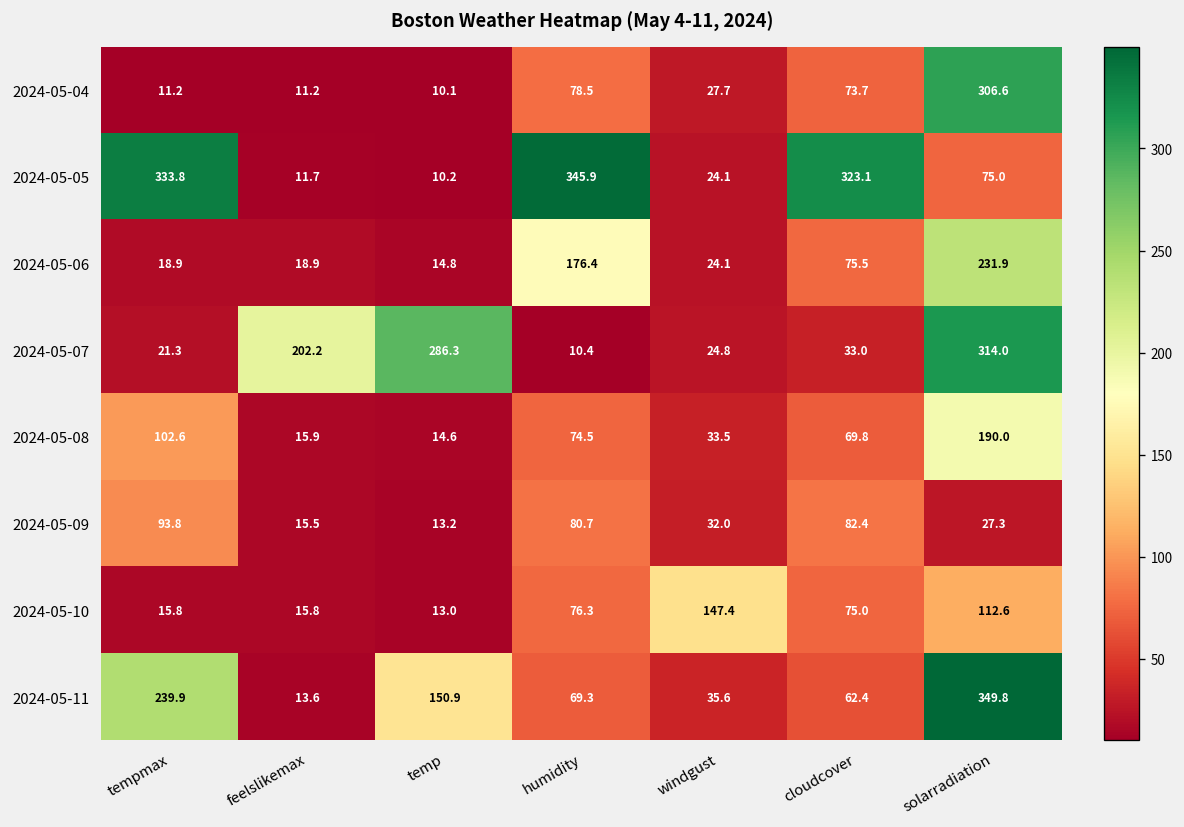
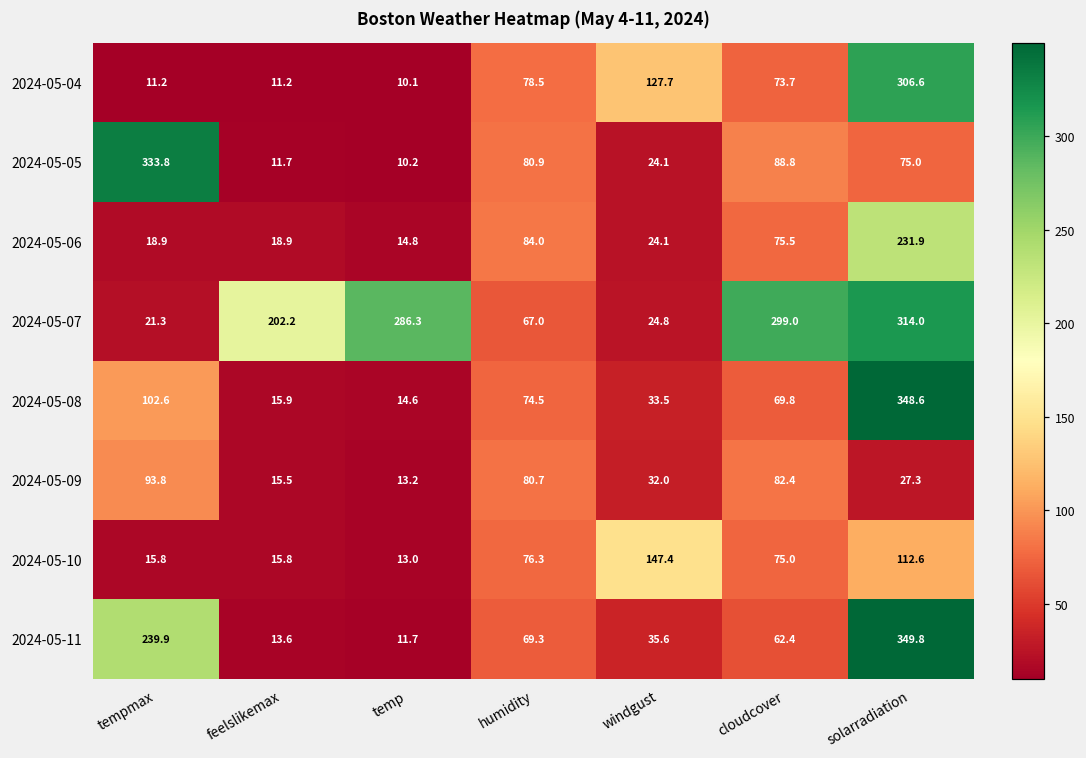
2024-05-04, windgust: 27.7 -> 127.7
2024-05-05, humidity: 345.9 -> 80.9
2024-05-05, cloudcover: 323.1 -> 88.8
2024-05-06, humidity: 176.4 -> 84.0
2024-05-07, humidity: 10.4 -> 67.0
2024-05-07, cloudcover: 33.0 -> 299.0
2024-05-08, solarradiation: 190.0 -> 348.6
2024-05-11, temp: 150.9 -> 11.7
